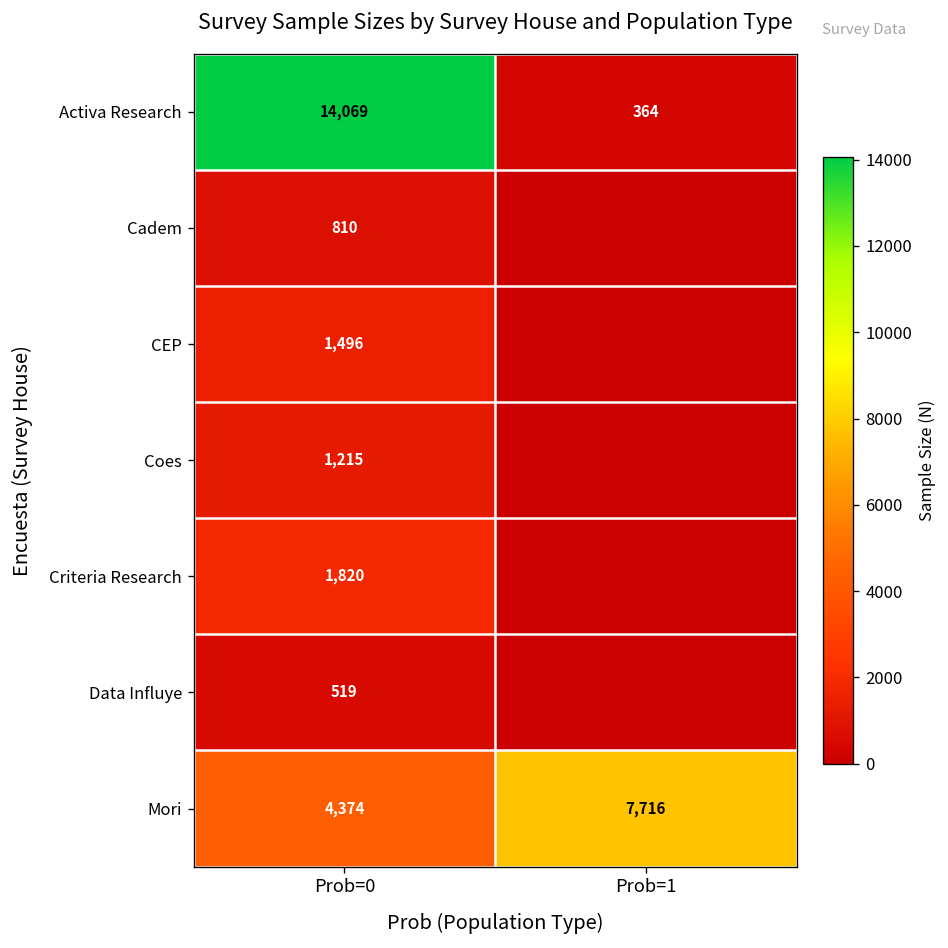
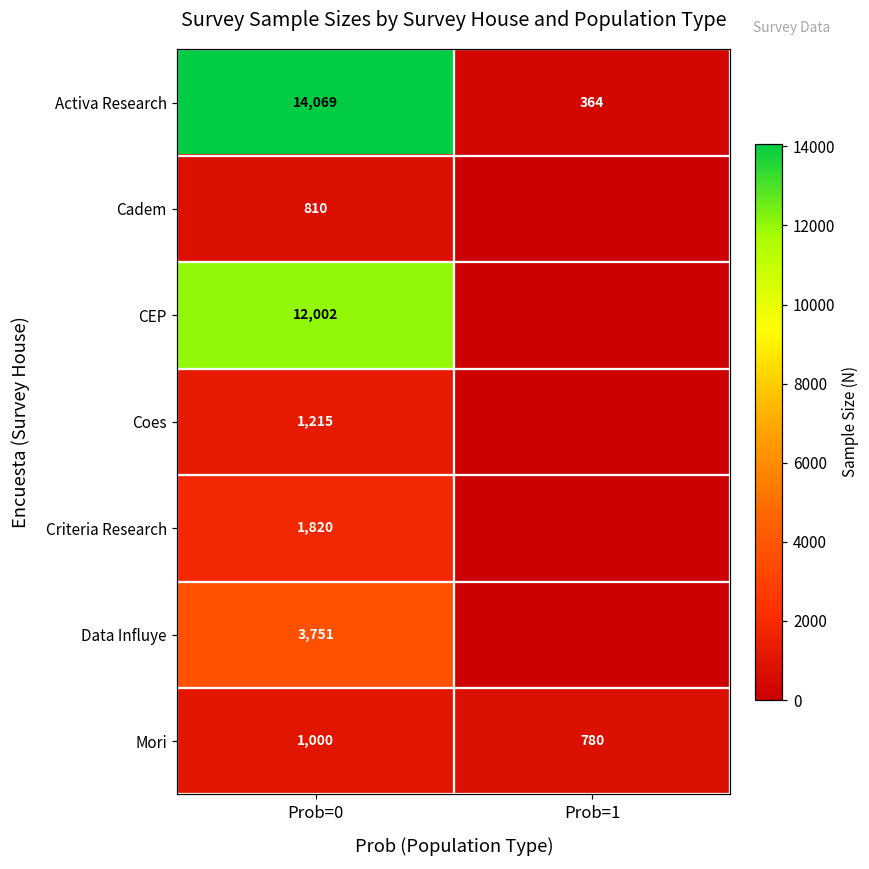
CEP, Prob=0: 1,496 -> 12,002
Data Influye, Prob=0: 519 -> 3,751
Mori, Prob=0: 4,374 -> 1,000
Mori, Prob=1: 7,716 -> 780
